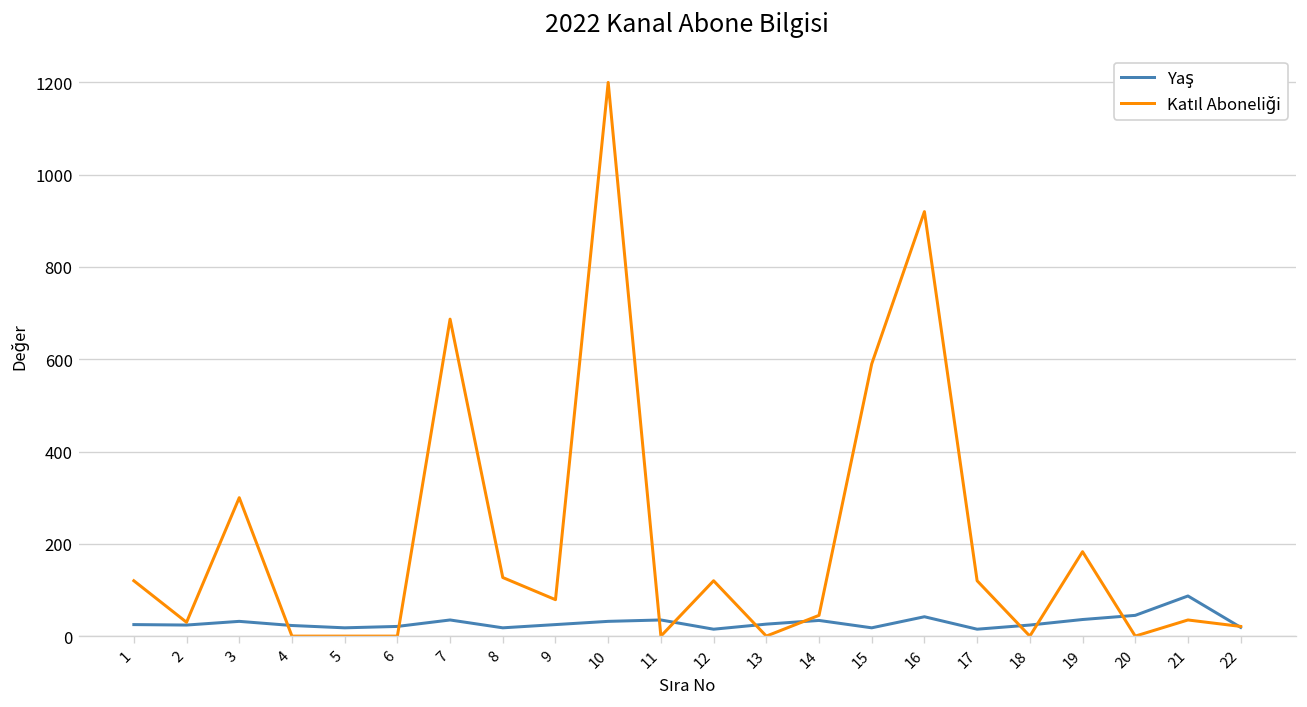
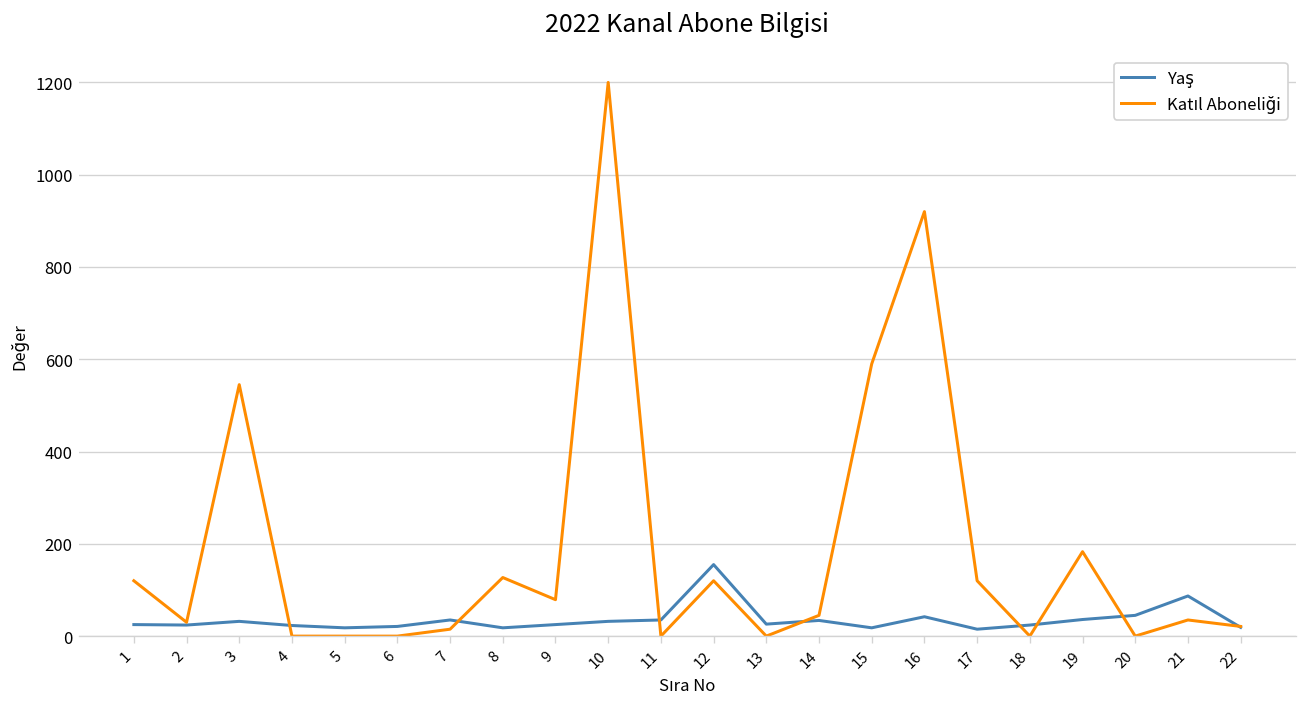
Katıl Aboneliği, 3: 300 -> 550
Katıl Aboneliği, 7: 690 -> 20
Yaş, 12: 20 -> 160
